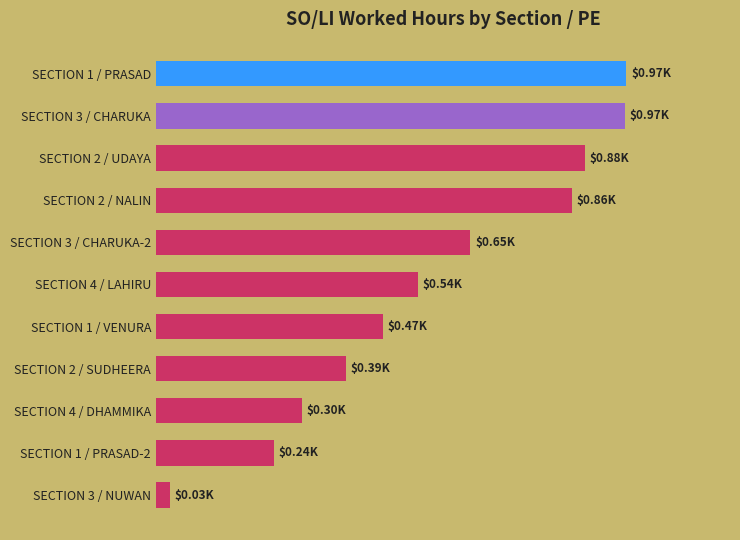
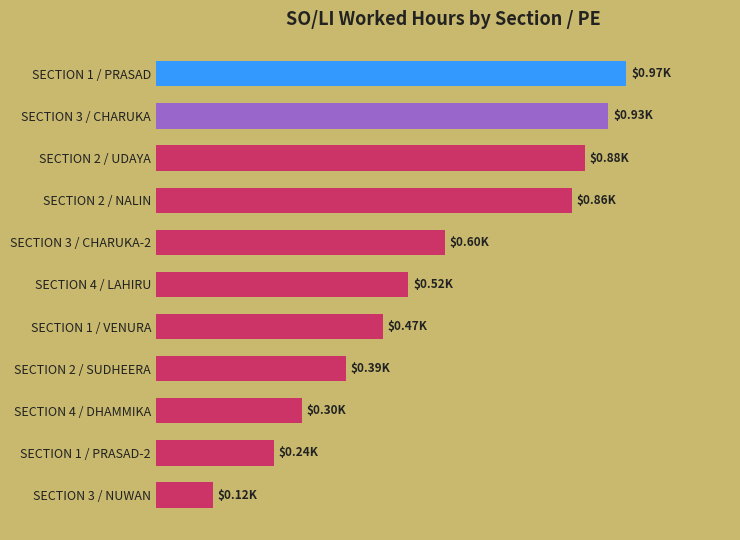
SECTION 3 / CHARUKA: $0.97K -> $0.93K
SECTION 3 / CHARUKA-2: $0.65K -> $0.60K
SECTION 4 / LAHIRU: $0.54K -> $0.52K
SECTION 3 / NUWAN: $0.03K -> $0.12K
